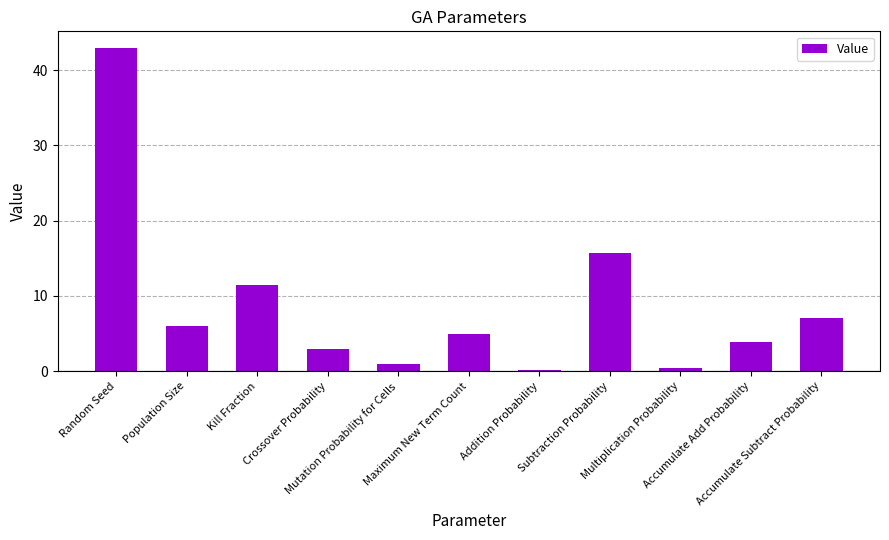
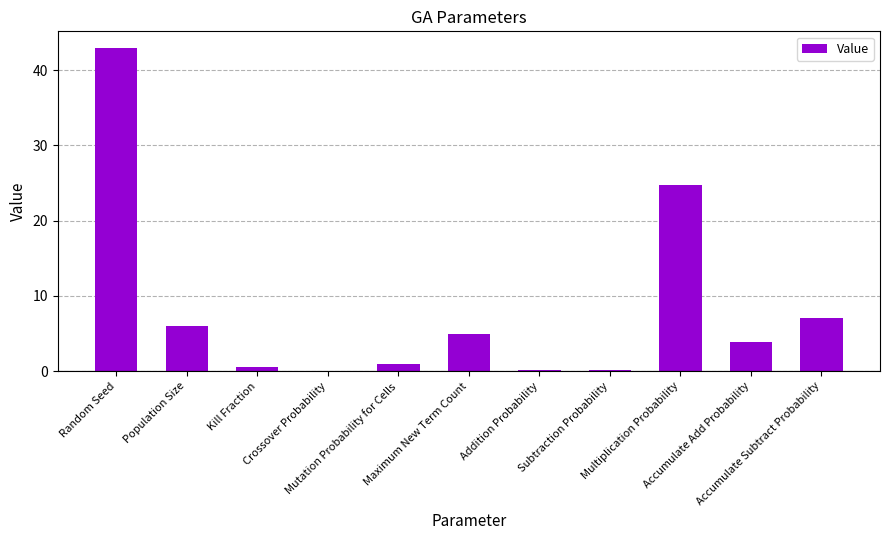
Kill Fraction: 12 -> 1
Crossover Probability: 3 -> 0
Subtraction Probability: 16 -> 0
Multiplication Probability: 0 -> 25
